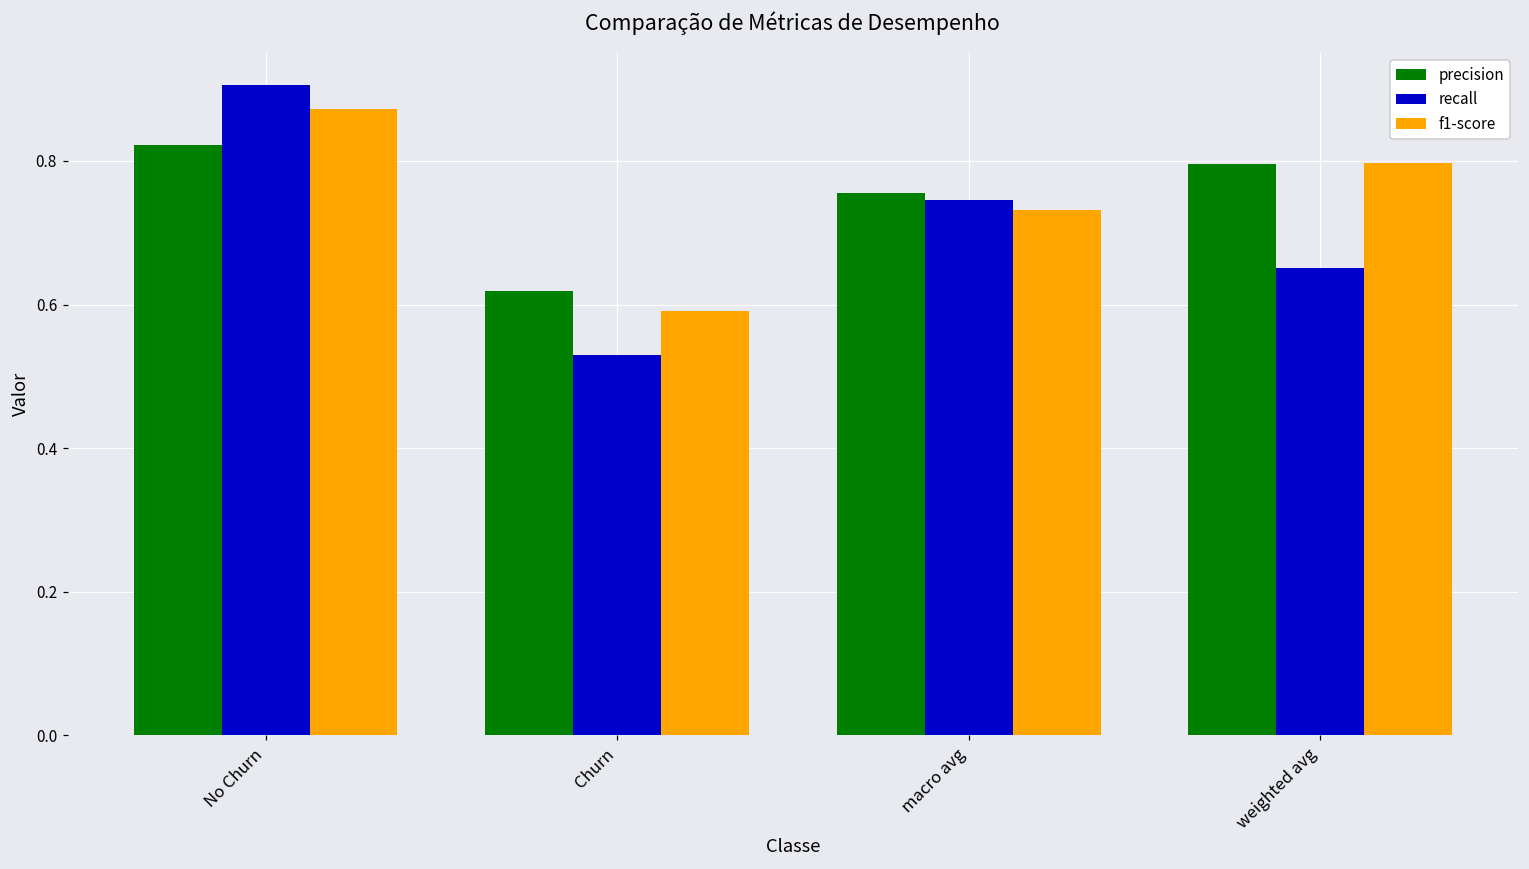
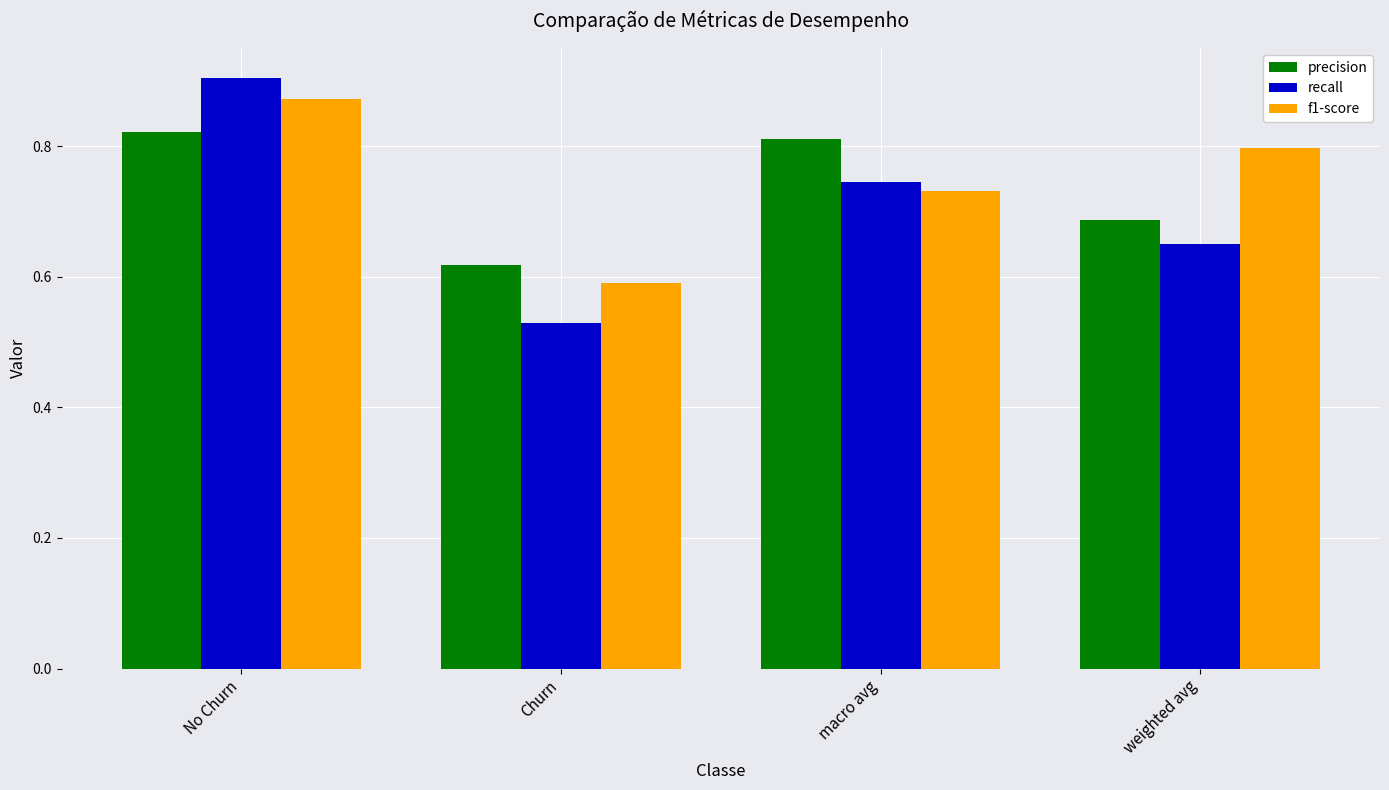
precision, macro avg: 0.76 -> 0.81
precision, weighted avg: 0.80 -> 0.69
